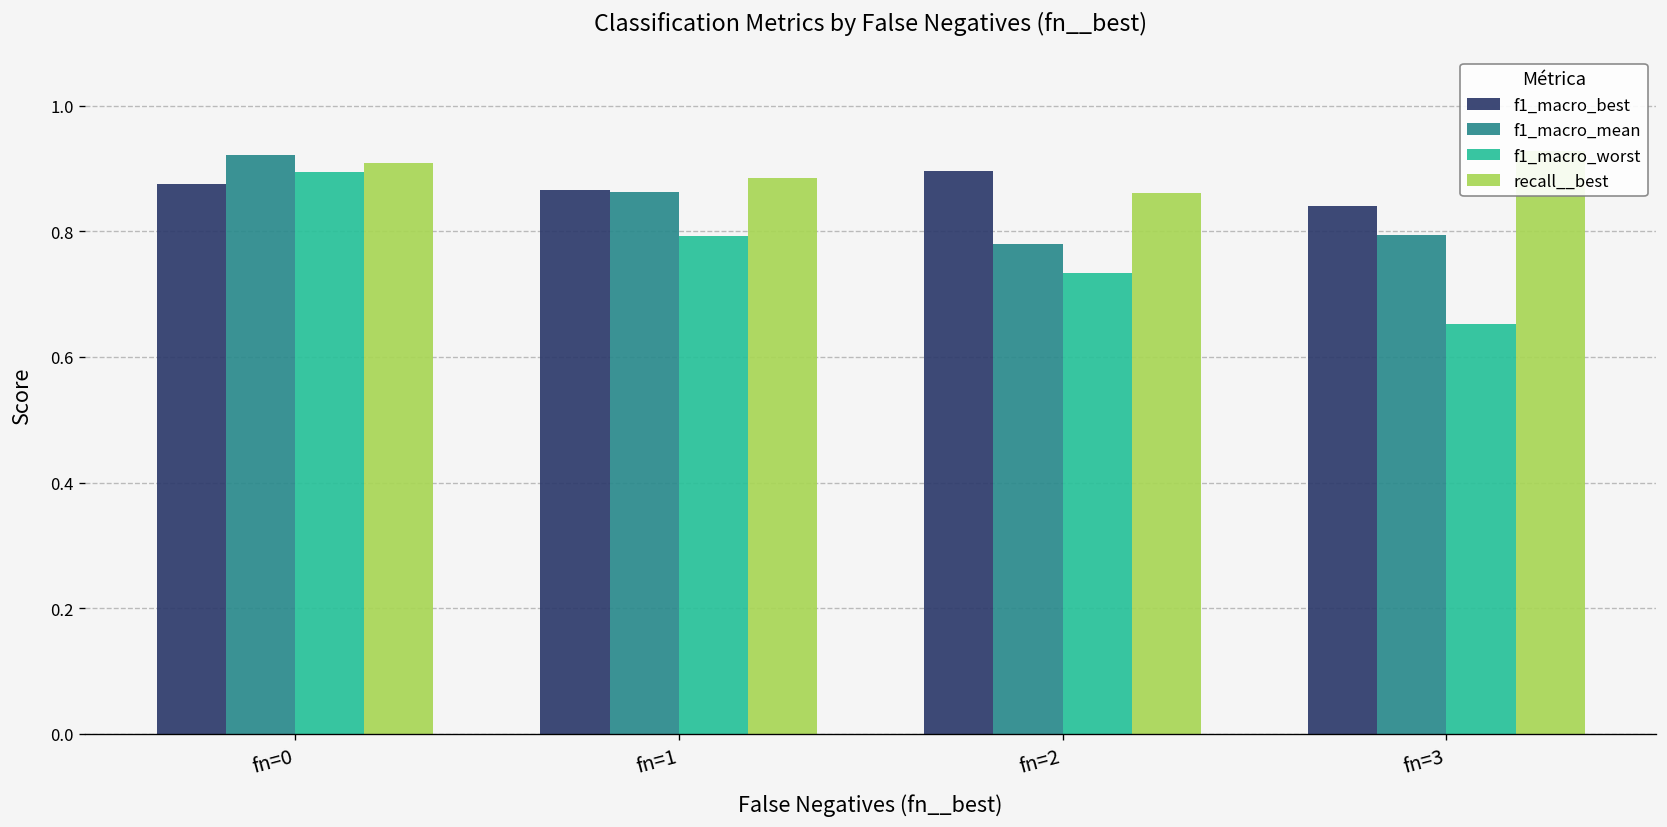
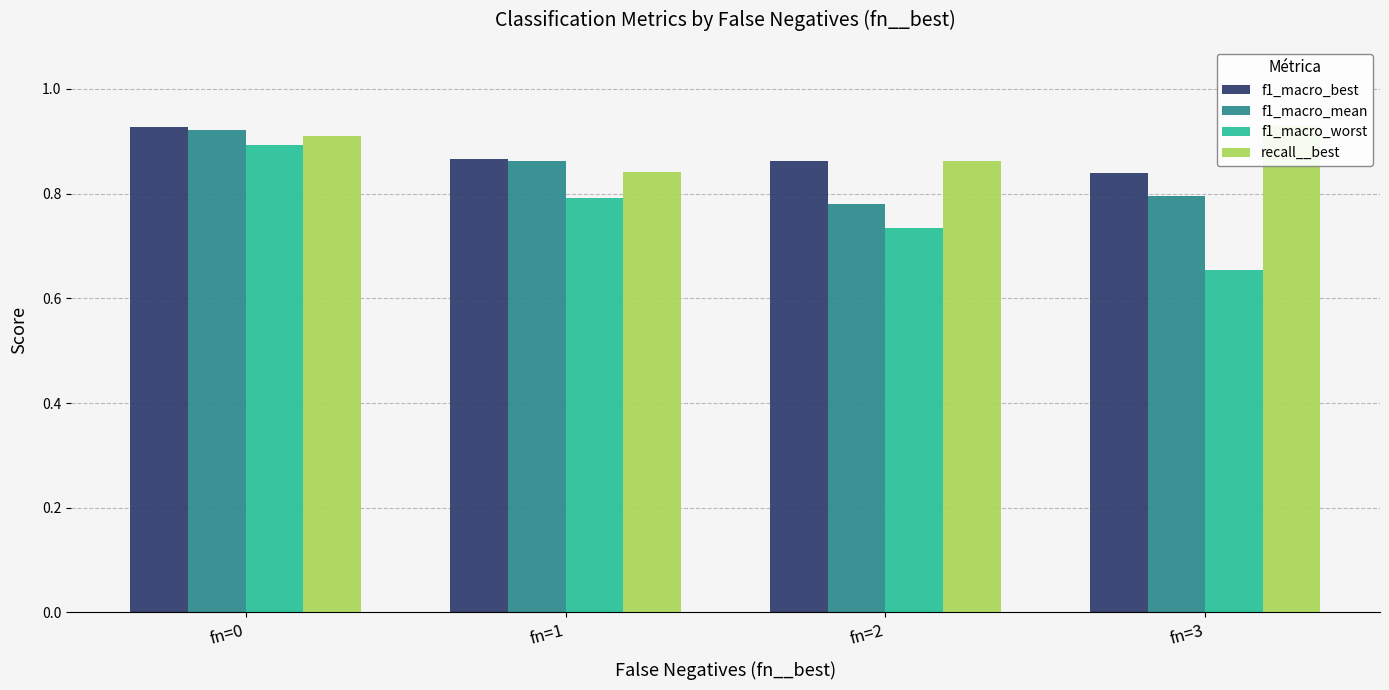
f1_macro_best, fn=0: 0.88 -> 0.93
recall__best, fn=1: 0.89 -> 0.84
f1_macro_best, fn=2: 0.90 -> 0.86
